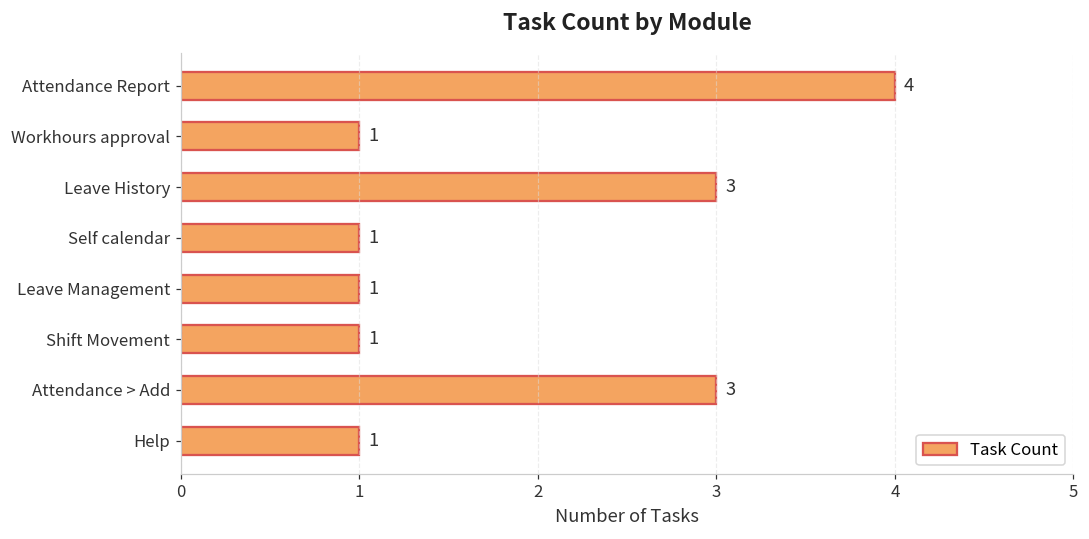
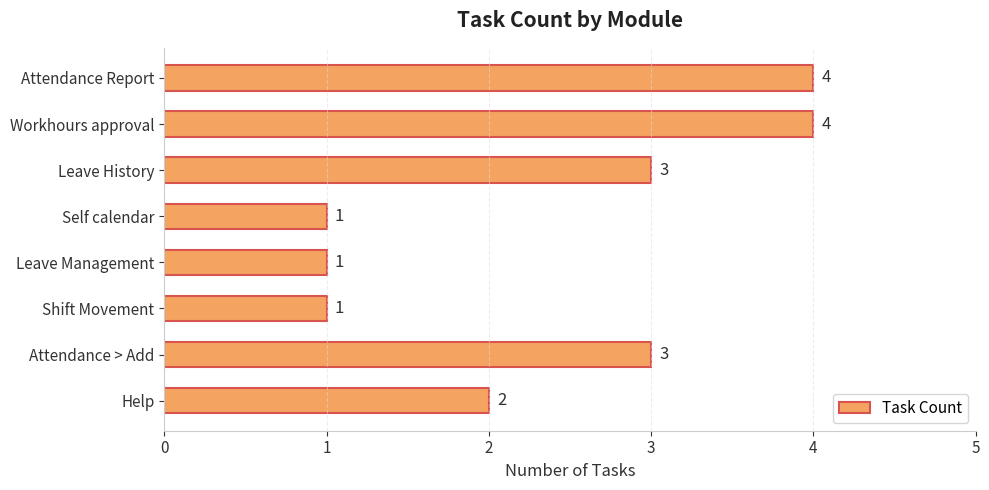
Workhours approval: 1 -> 4
Help: 1 -> 2
